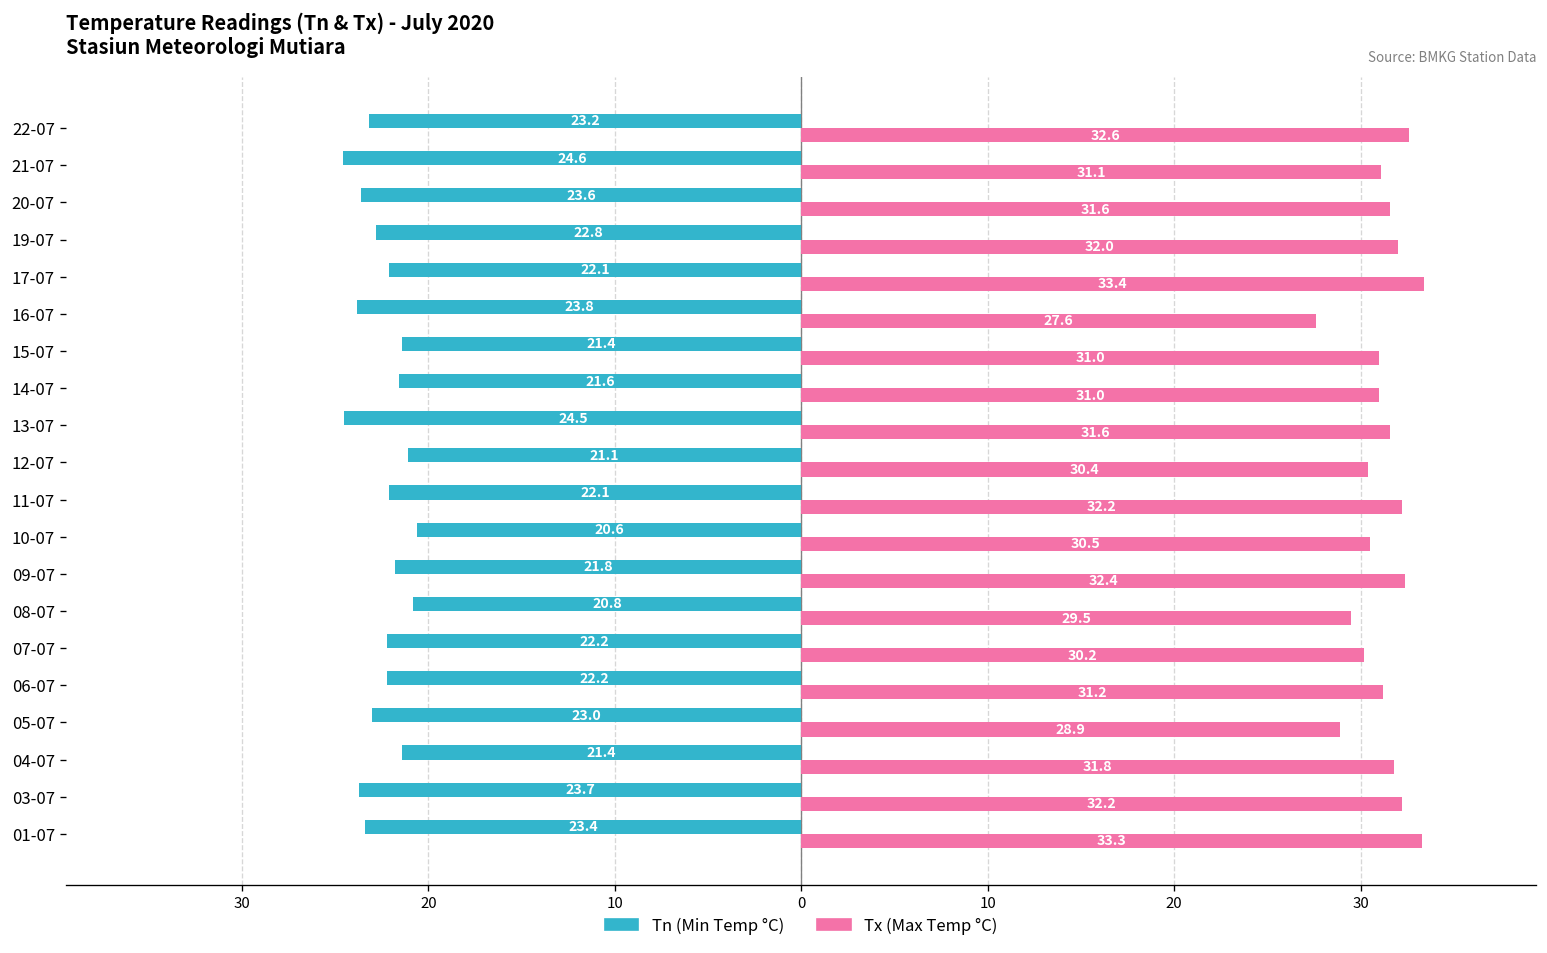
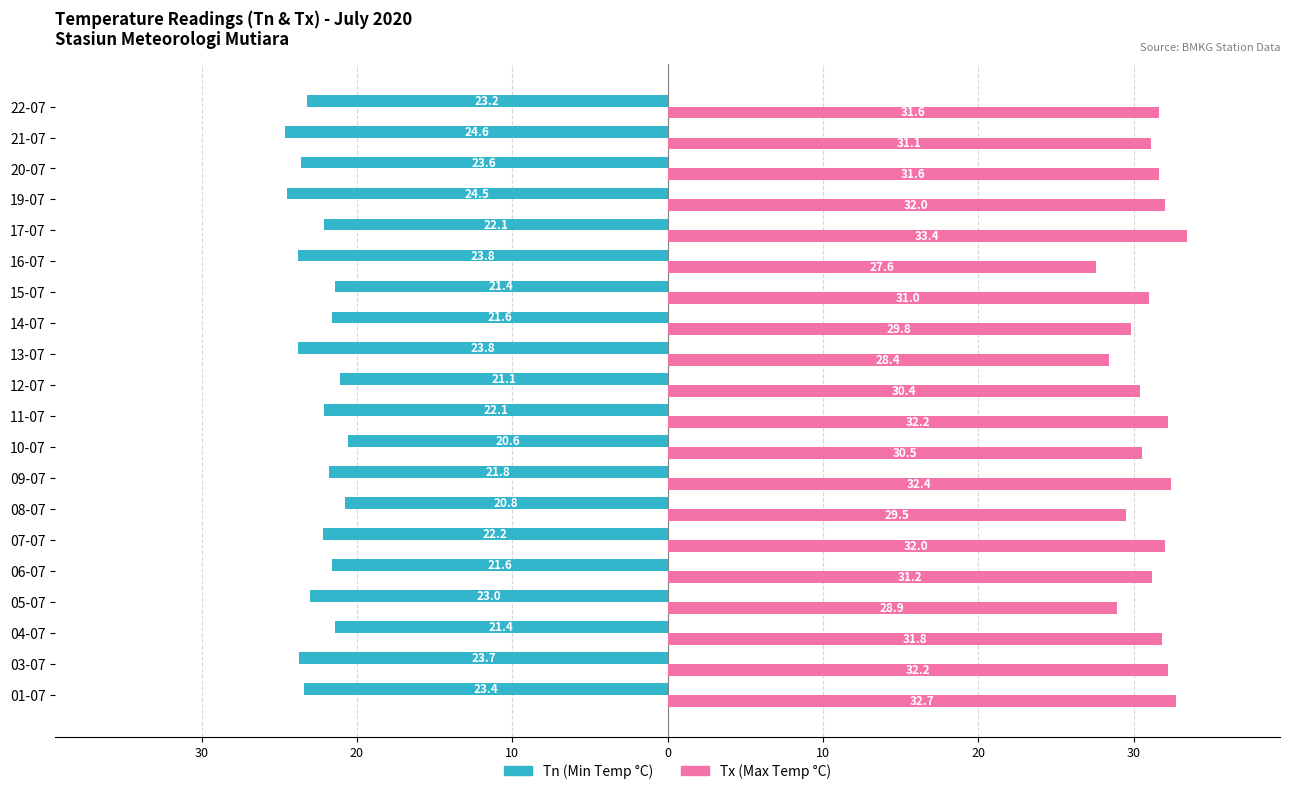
Tx (Max Temp °C), 22-07: 32.6 -> 31.6
Tn (Min Temp °C), 19-07: 22.8 -> 24.5
Tx (Max Temp °C), 14-07: 31.0 -> 29.8
Tn (Min Temp °C), 13-07: 24.5 -> 23.8
Tx (Max Temp °C), 13-07: 31.6 -> 28.4
Tx (Max Temp °C), 07-07: 30.2 -> 32.0
Tn (Min Temp °C), 06-07: 22.2 -> 21.6
Tx (Max Temp °C), 01-07: 33.3 -> 32.7
